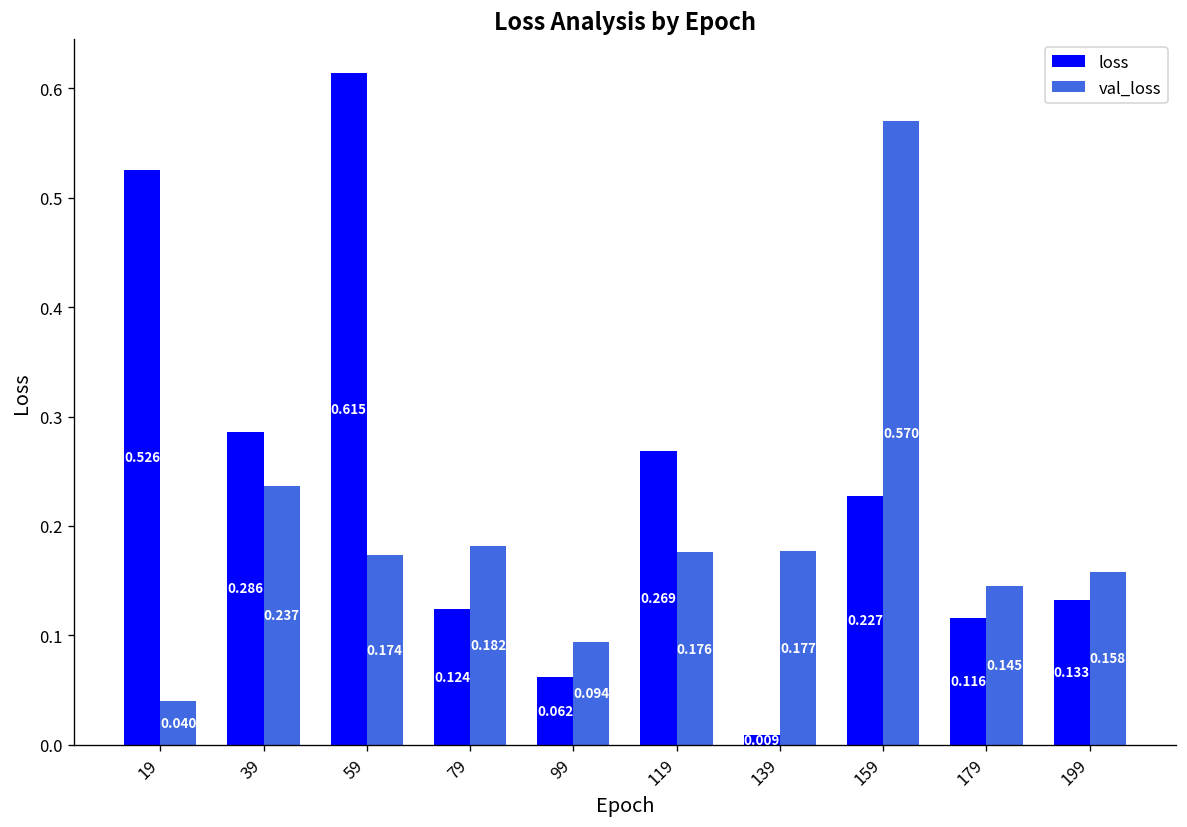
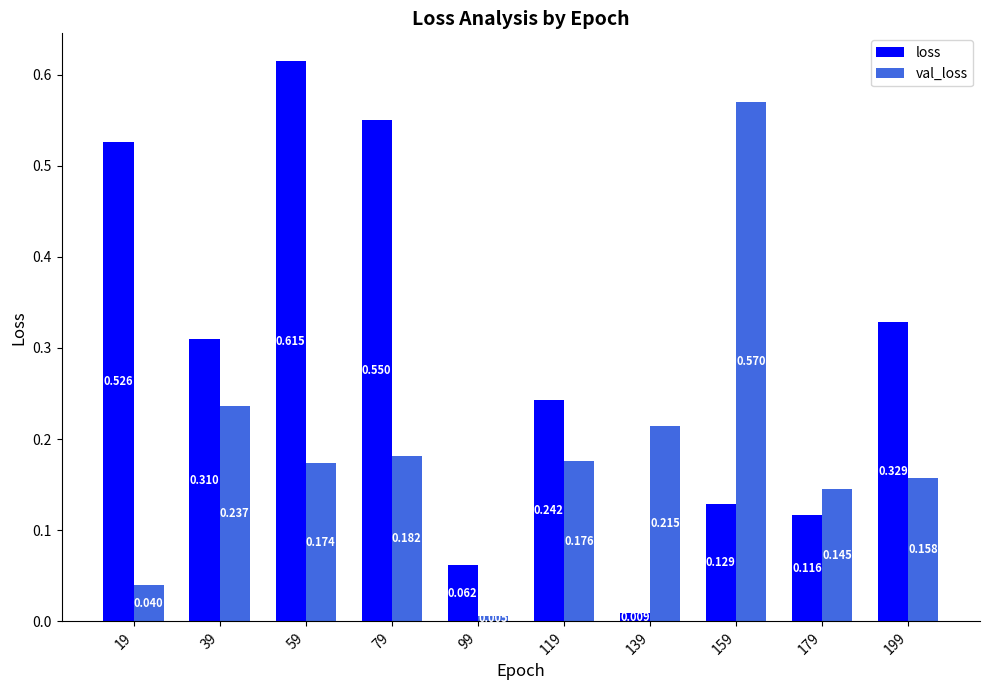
loss, 39: 0.286 -> 0.310
loss, 79: 0.124 -> 0.550
val_loss, 99: 0.09 -> 0.01
loss, 119: 0.269 -> 0.242
val_loss, 139: 0.177 -> 0.215
loss, 159: 0.227 -> 0.129
loss, 199: 0.133 -> 0.329
